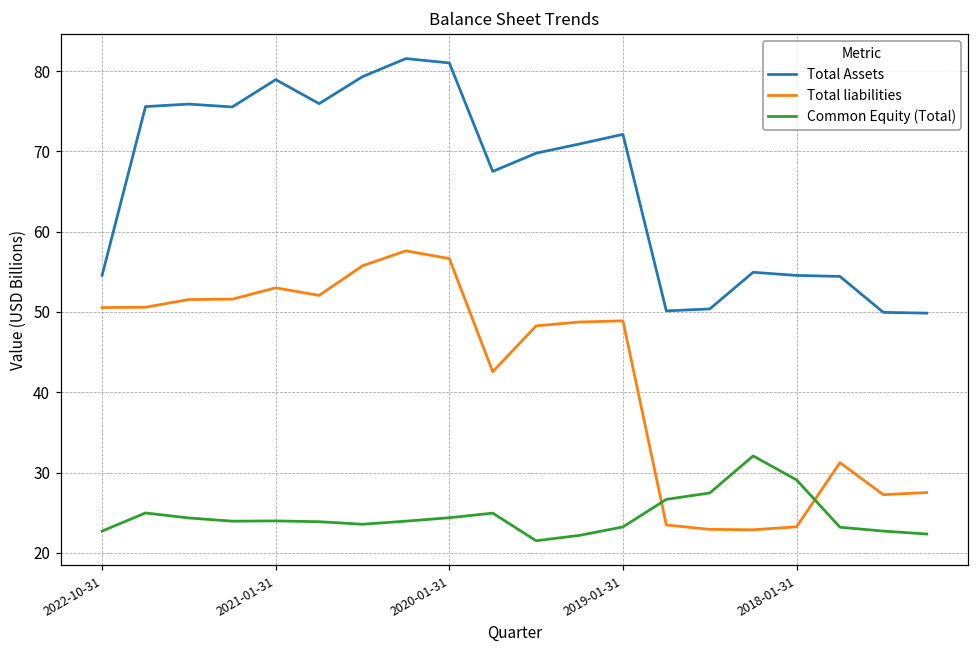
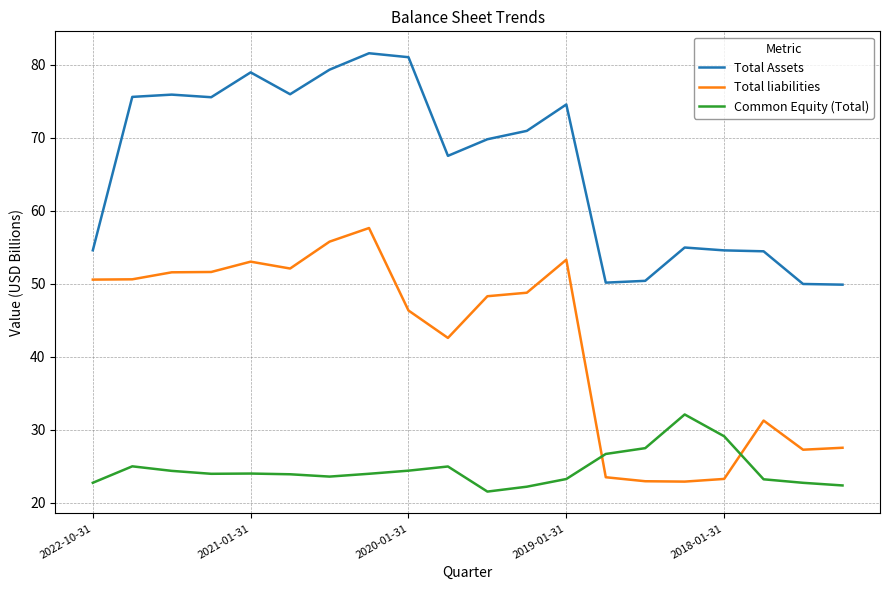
Total liabilities, 2020-01-31: 57 -> 46
Total Assets, 2019-01-31: 72 -> 75
Total liabilities, 2019-01-31: 49 -> 53
